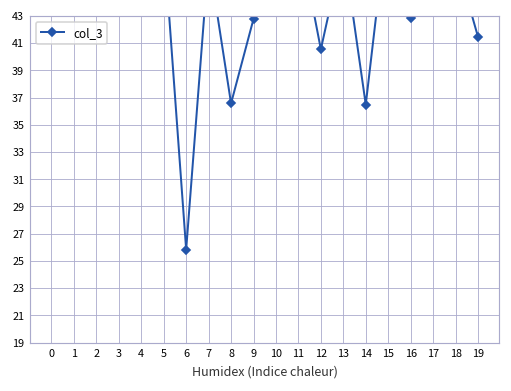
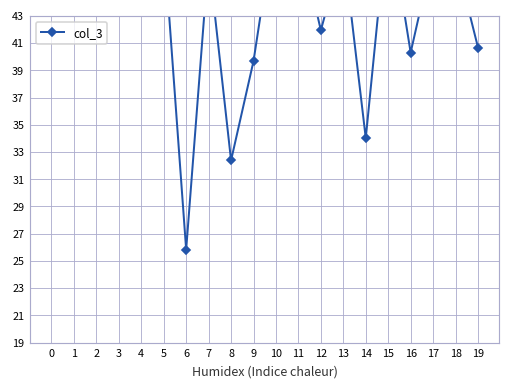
8: 36.6 -> 32.4
9: 42.8 -> 39.7
12: 40.5 -> 41.9
14: 36.5 -> 34.0
16: 42.8 -> 40.3
19: 41.5 -> 40.7
